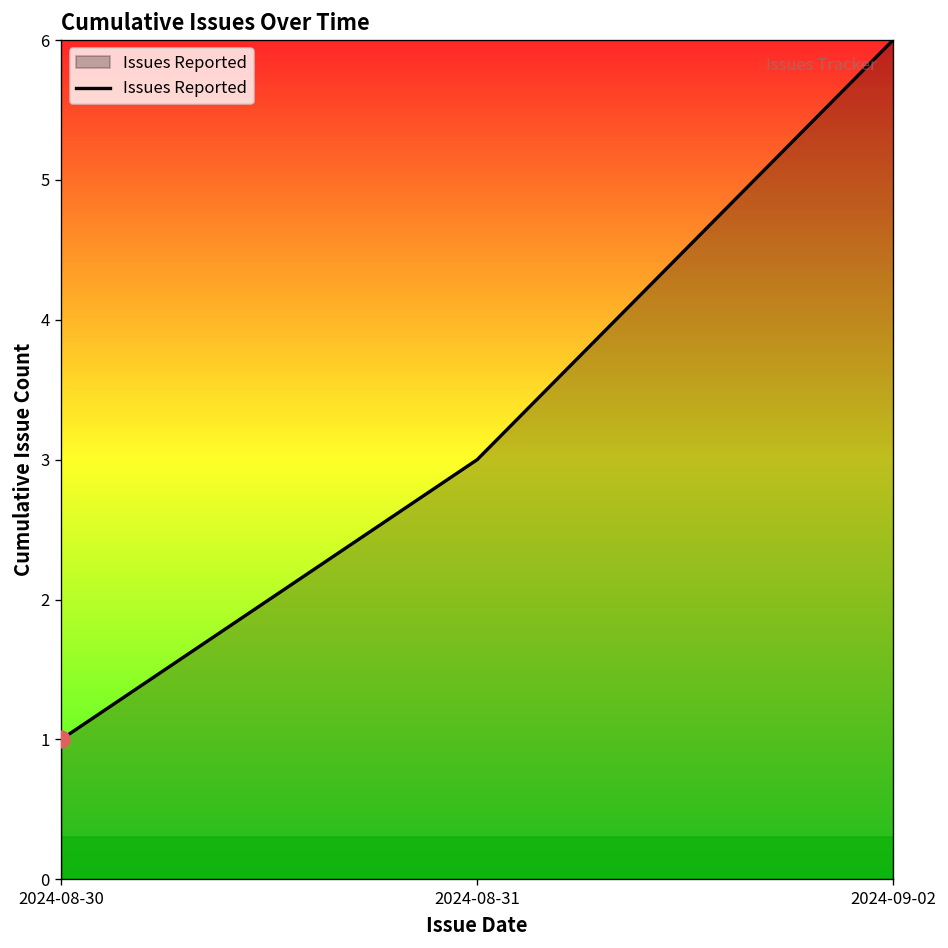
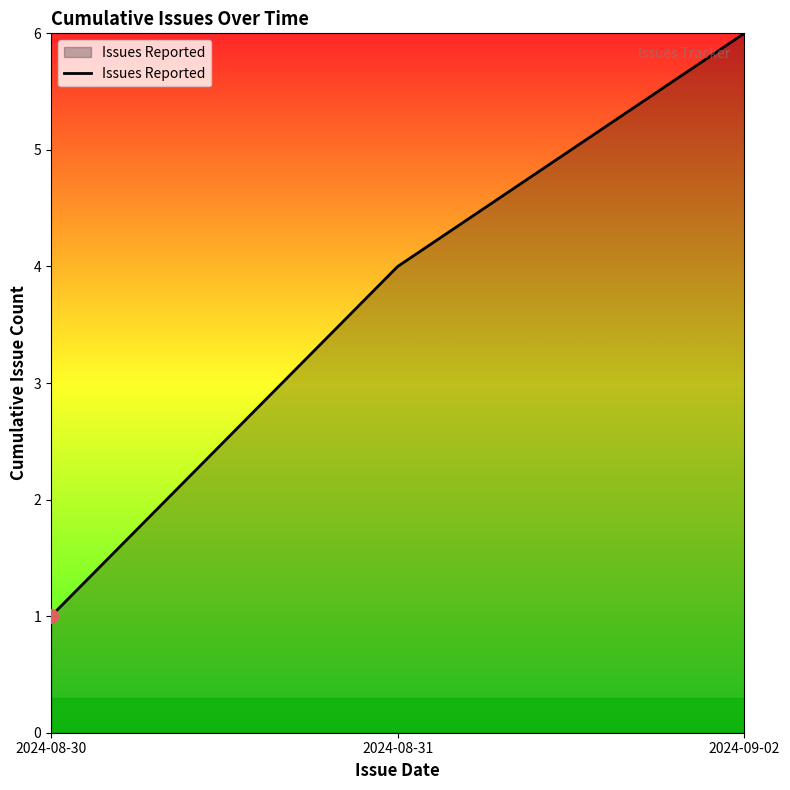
Issues Reported, 2024-08-31: 3 -> 4
